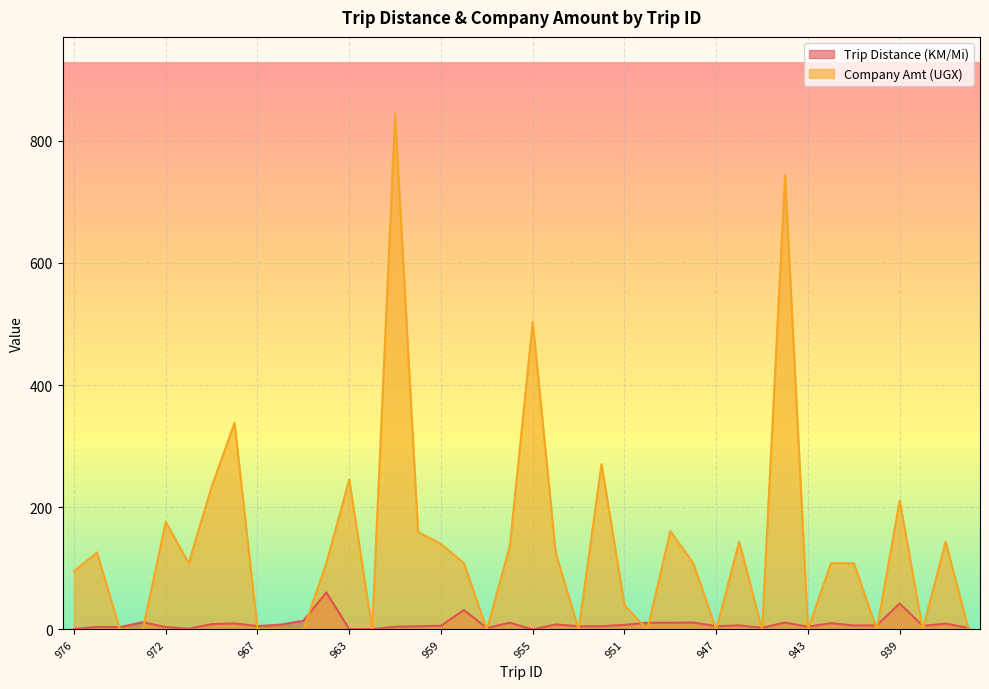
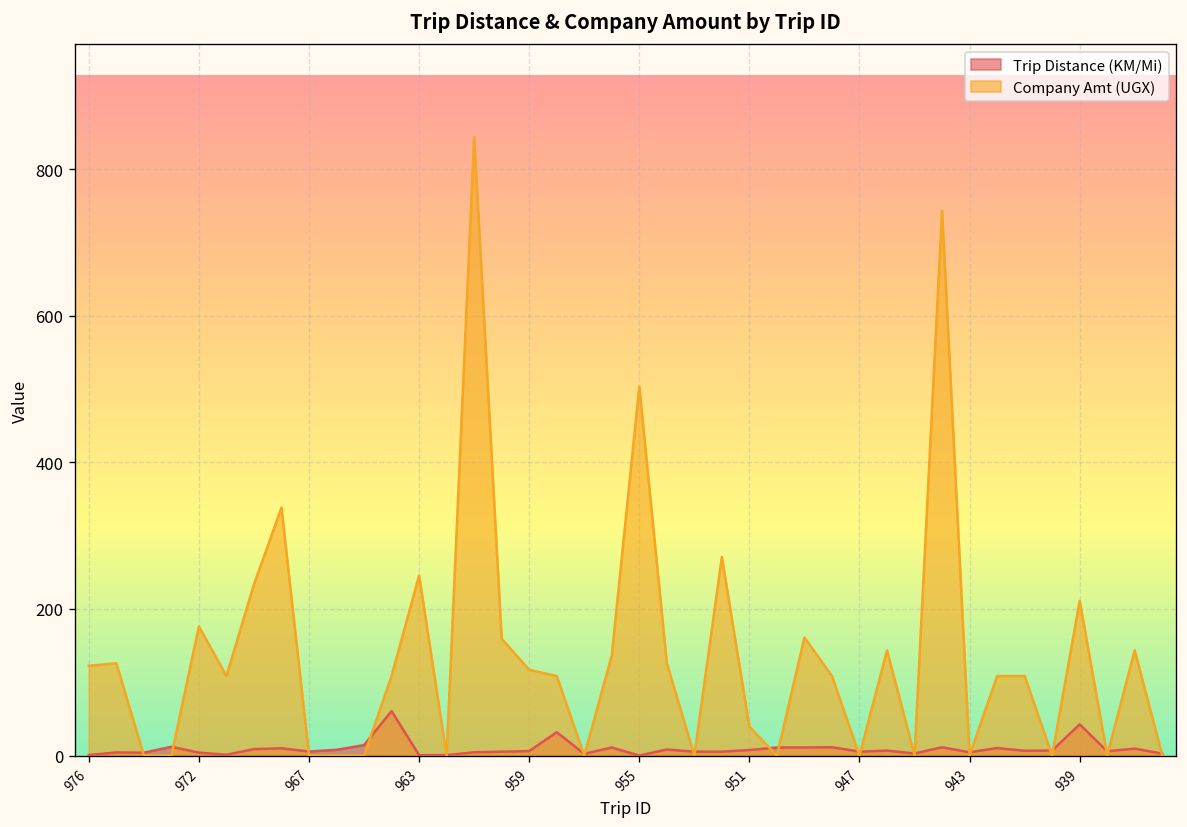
Company Amt (UGX), 976: 100 -> 120
Company Amt (UGX), 959: 140 -> 120
